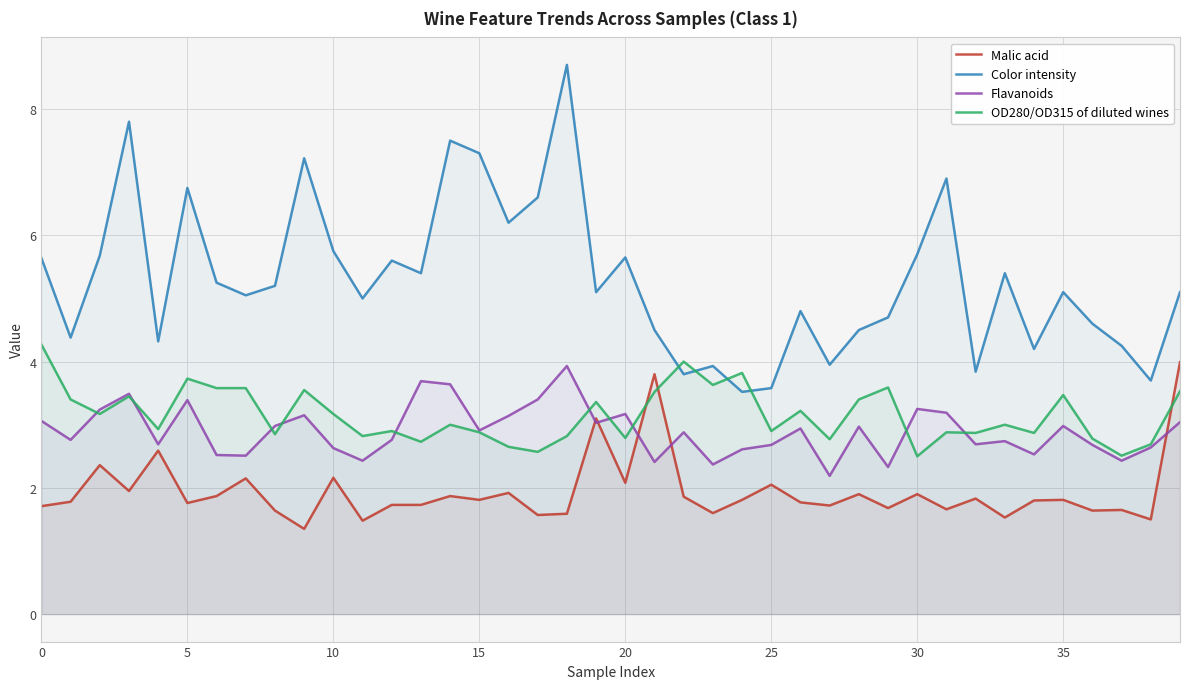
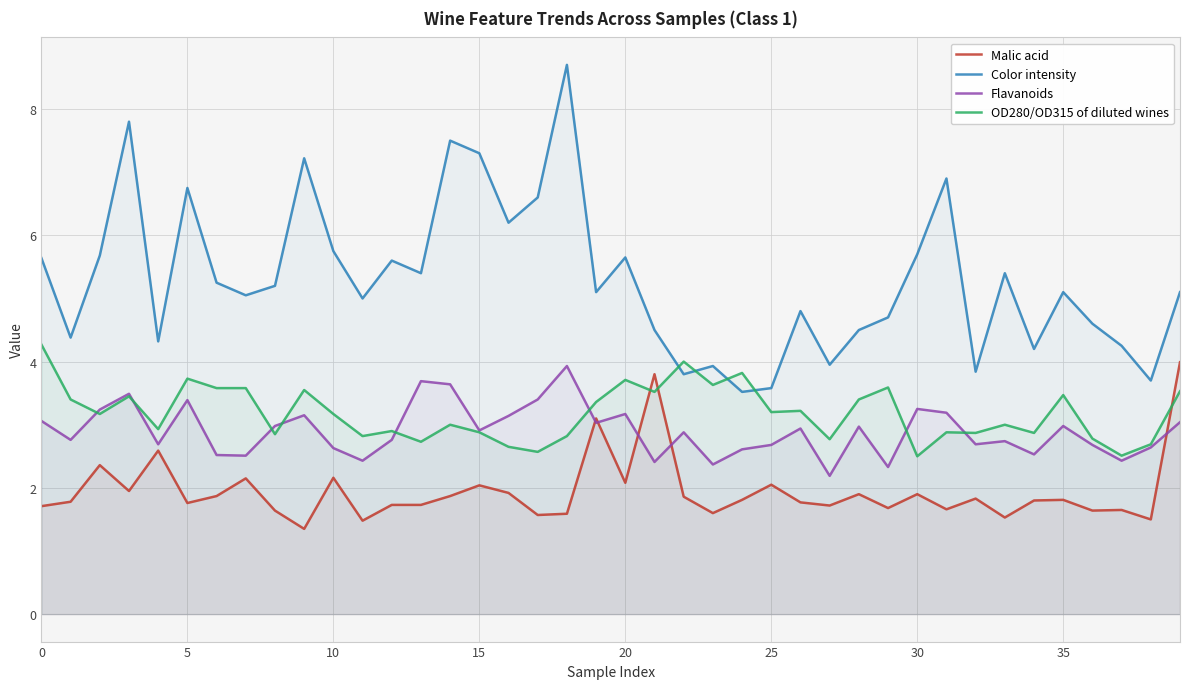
Malic acid, 15: 1.8 -> 2.0
OD280/OD315 of diluted wines, 20: 2.8 -> 3.7
OD280/OD315 of diluted wines, 25: 2.9 -> 3.2
